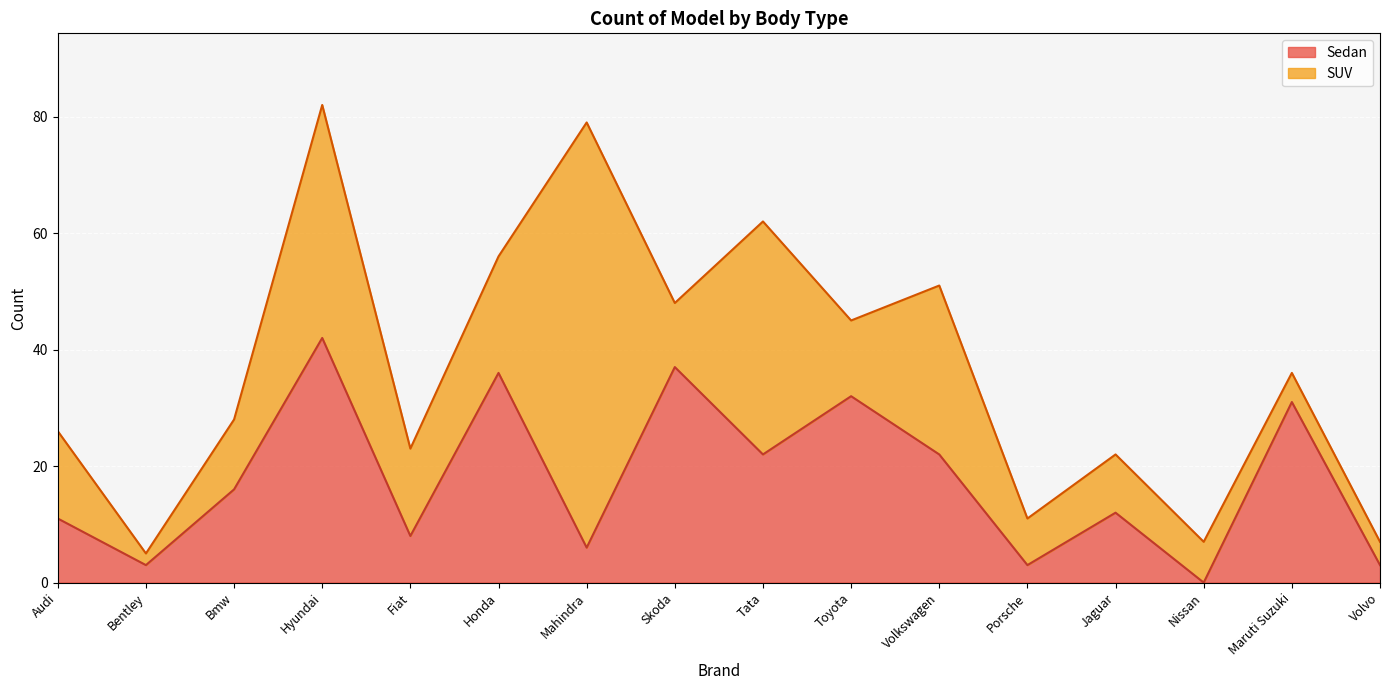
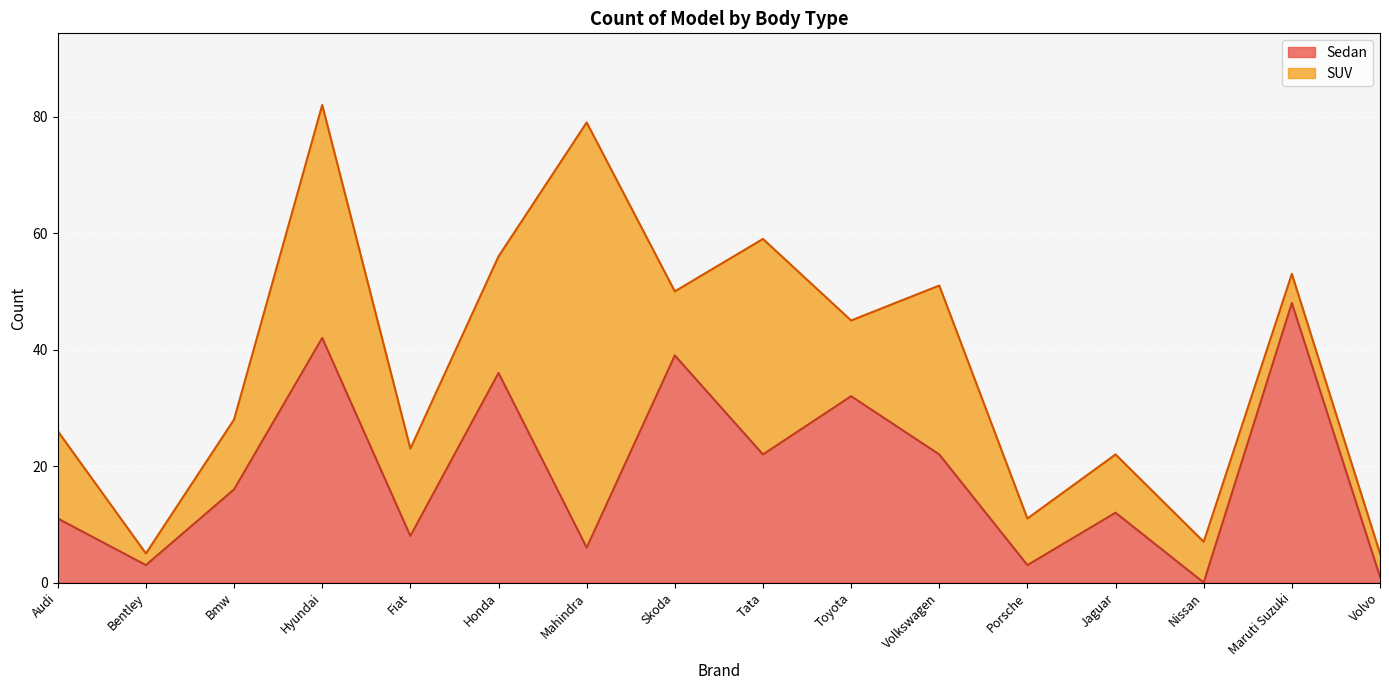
Sedan, Skoda: 37 -> 39
SUV, Tata: 40 -> 37
Sedan, Maruti Suzuki: 31 -> 48
Sedan, Volvo: 3 -> 1
